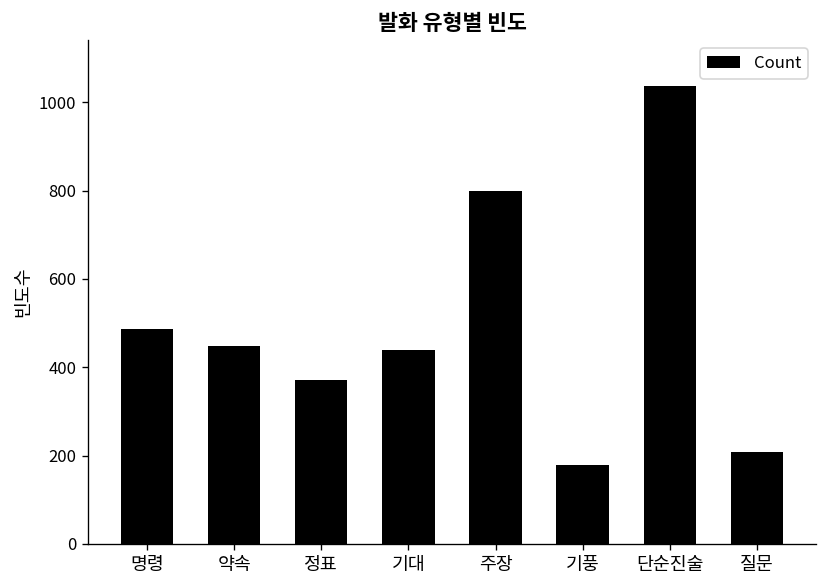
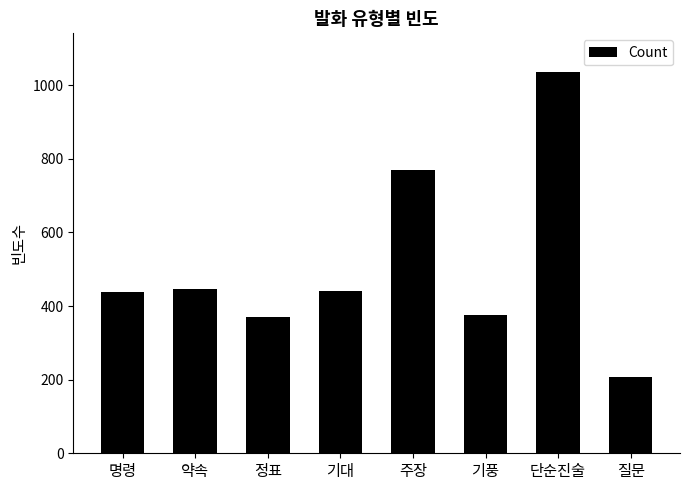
명령: 490 -> 440
주장: 800 -> 770
기풍: 180 -> 380
